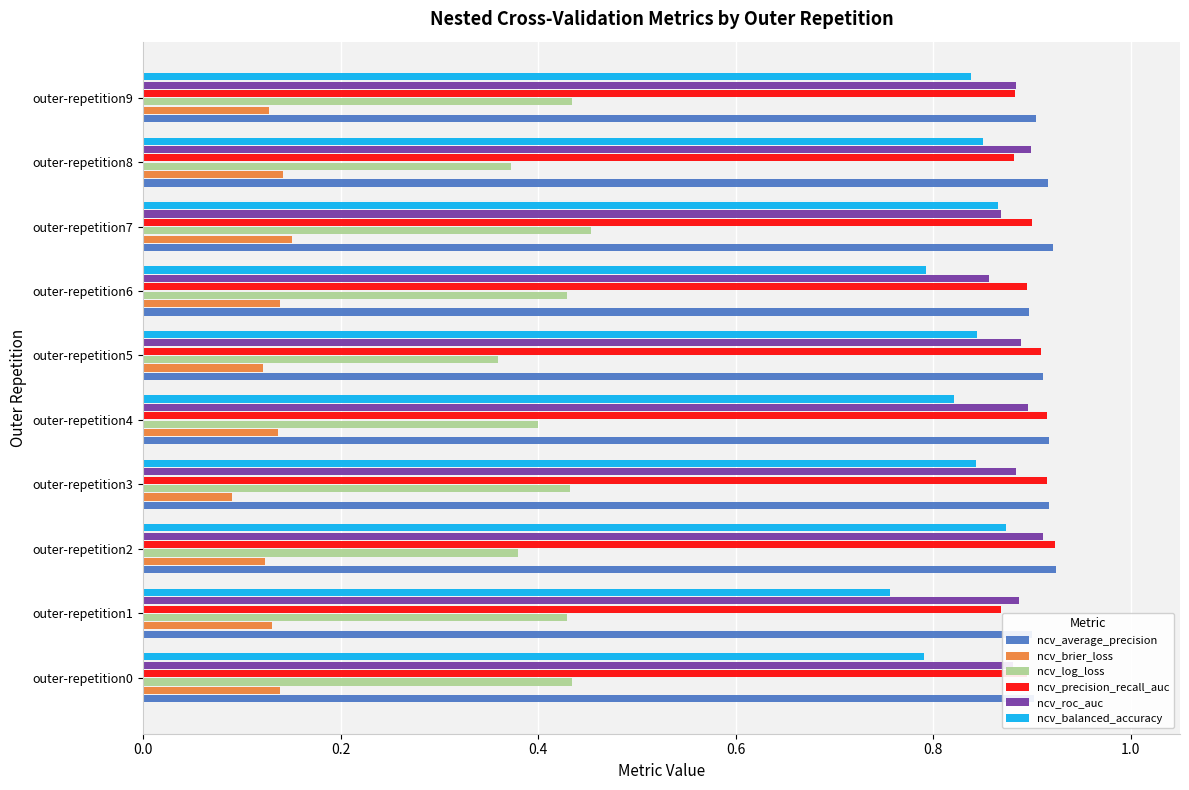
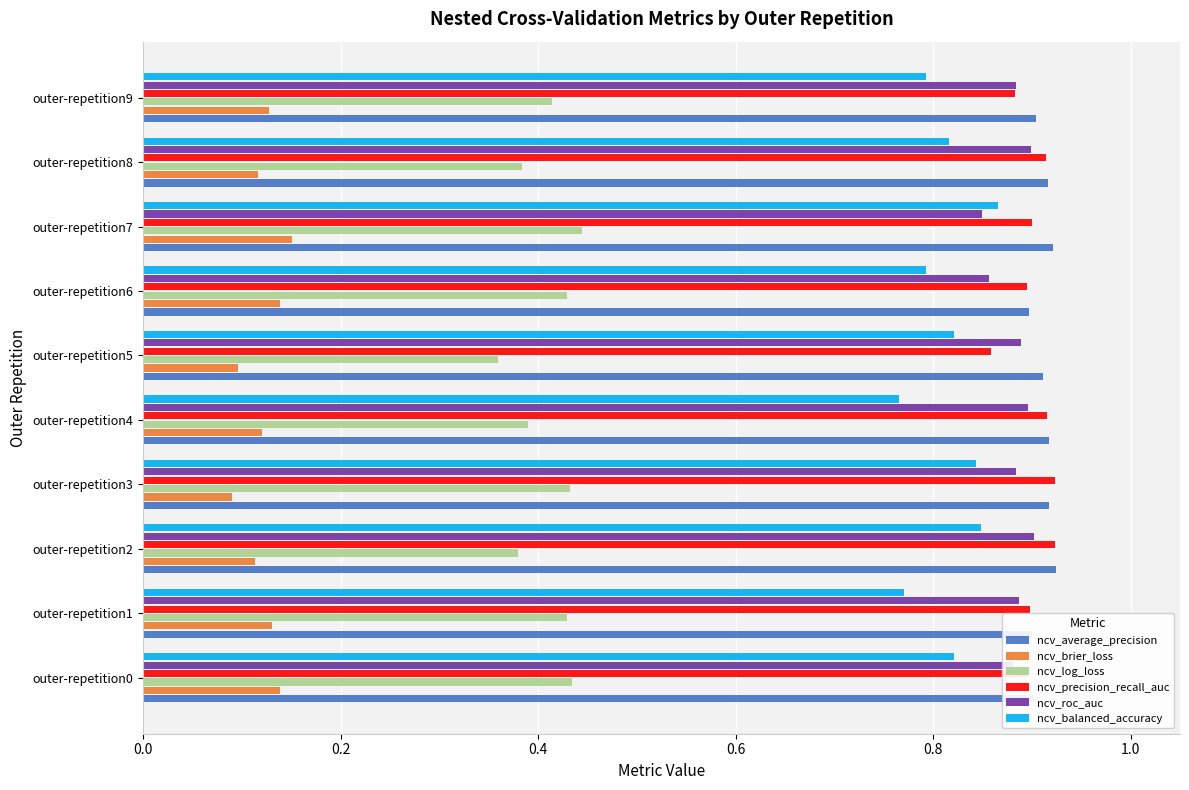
ncv_balanced_accuracy, outer-repetition9: 0.84 -> 0.79
ncv_log_loss, outer-repetition9: 0.43 -> 0.41
ncv_balanced_accuracy, outer-repetition8: 0.85 -> 0.82
ncv_precision_recall_auc, outer-repetition8: 0.88 -> 0.91
ncv_log_loss, outer-repetition8: 0.37 -> 0.38
ncv_brier_loss, outer-repetition8: 0.14 -> 0.12
ncv_roc_auc, outer-repetition7: 0.87 -> 0.85
ncv_log_loss, outer-repetition7: 0.45 -> 0.44
ncv_balanced_accuracy, outer-repetition5: 0.84 -> 0.82
ncv_precision_recall_auc, outer-repetition5: 0.91 -> 0.86
ncv_brier_loss, outer-repetition5: 0.12 -> 0.10
ncv_balanced_accuracy, outer-repetition4: 0.82 -> 0.77
ncv_log_loss, outer-repetition4: 0.40 -> 0.39
ncv_brier_loss, outer-repetition4: 0.14 -> 0.12
ncv_precision_recall_auc, outer-repetition3: 0.916 -> 0.924
ncv_balanced_accuracy, outer-repetition2: 0.87 -> 0.85
ncv_roc_auc, outer-repetition2: 0.91 -> 0.90
ncv_brier_loss, outer-repetition2: 0.12 -> 0.11
ncv_balanced_accuracy, outer-repetition1: 0.76 -> 0.77
ncv_precision_recall_auc, outer-repetition1: 0.87 -> 0.90
ncv_balanced_accuracy, outer-repetition0: 0.79 -> 0.82
